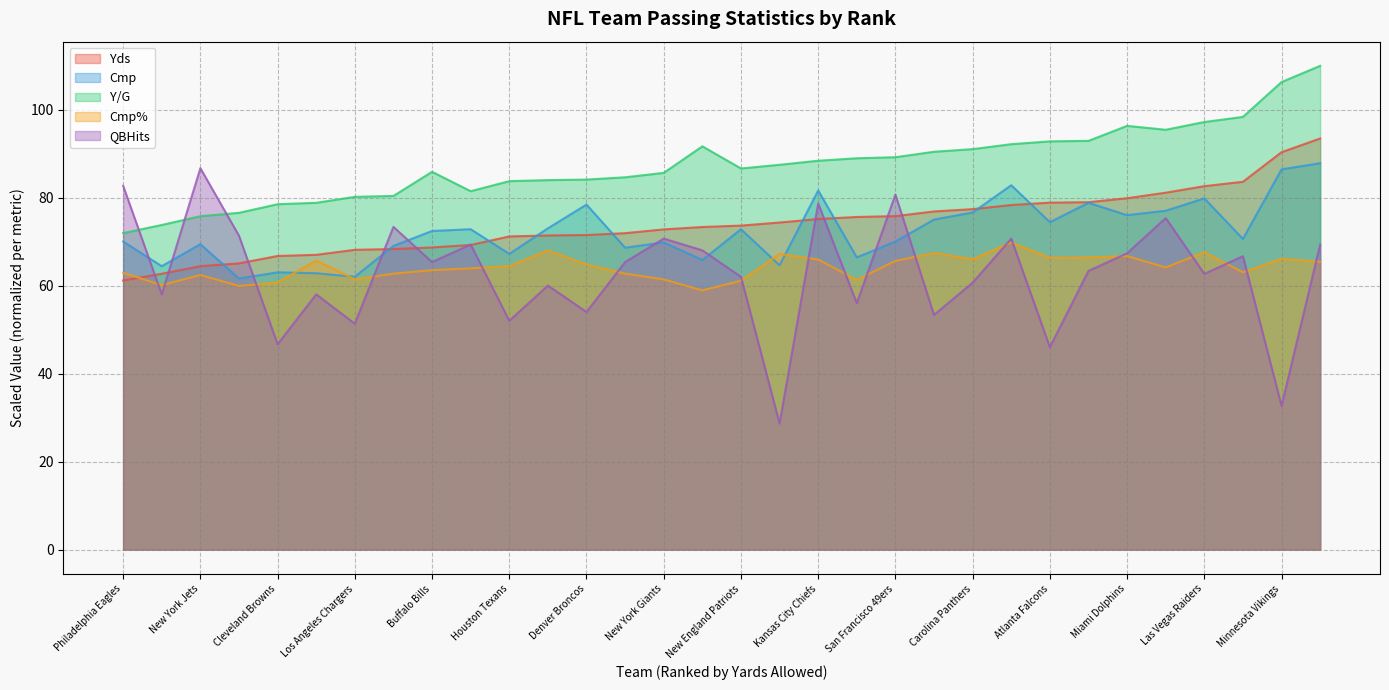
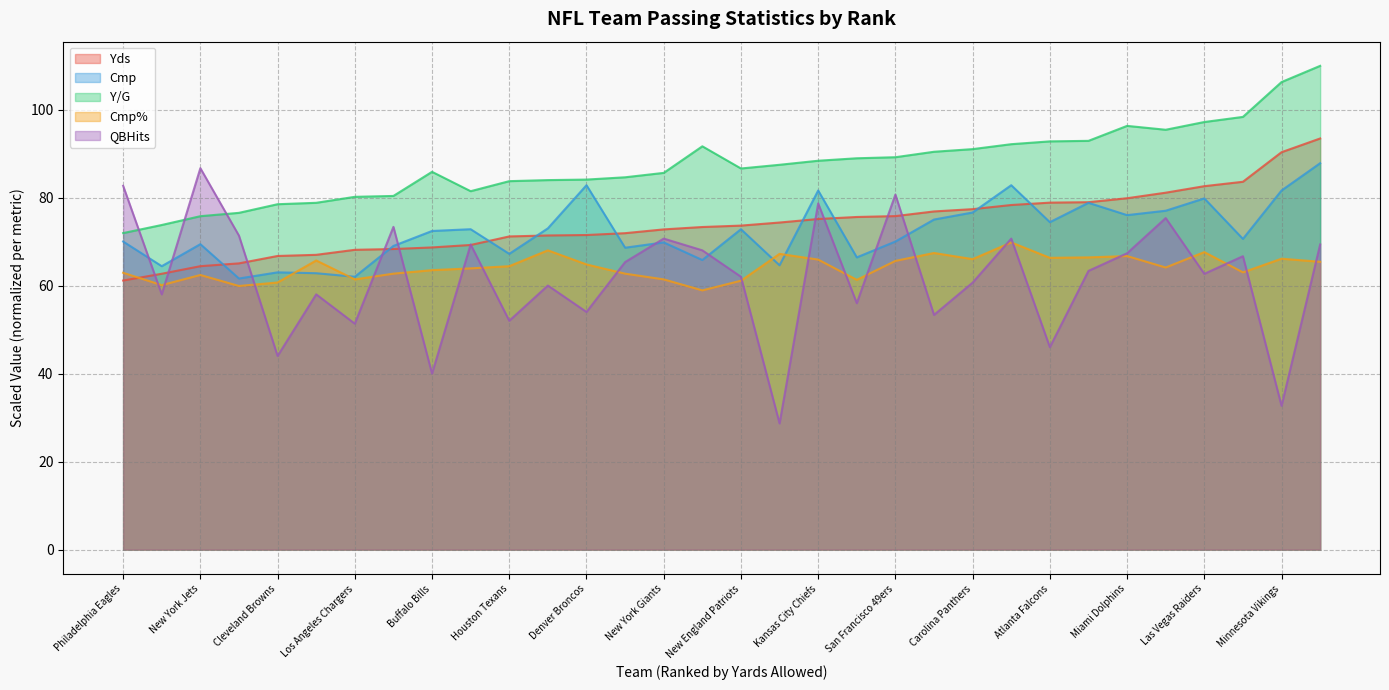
QBHits, Cleveland Browns: 47 -> 44
QBHits, Buffalo Bills: 65 -> 40
Cmp, Denver Broncos: 78 -> 83
Cmp, Minnesota Vikings: 86 -> 82
